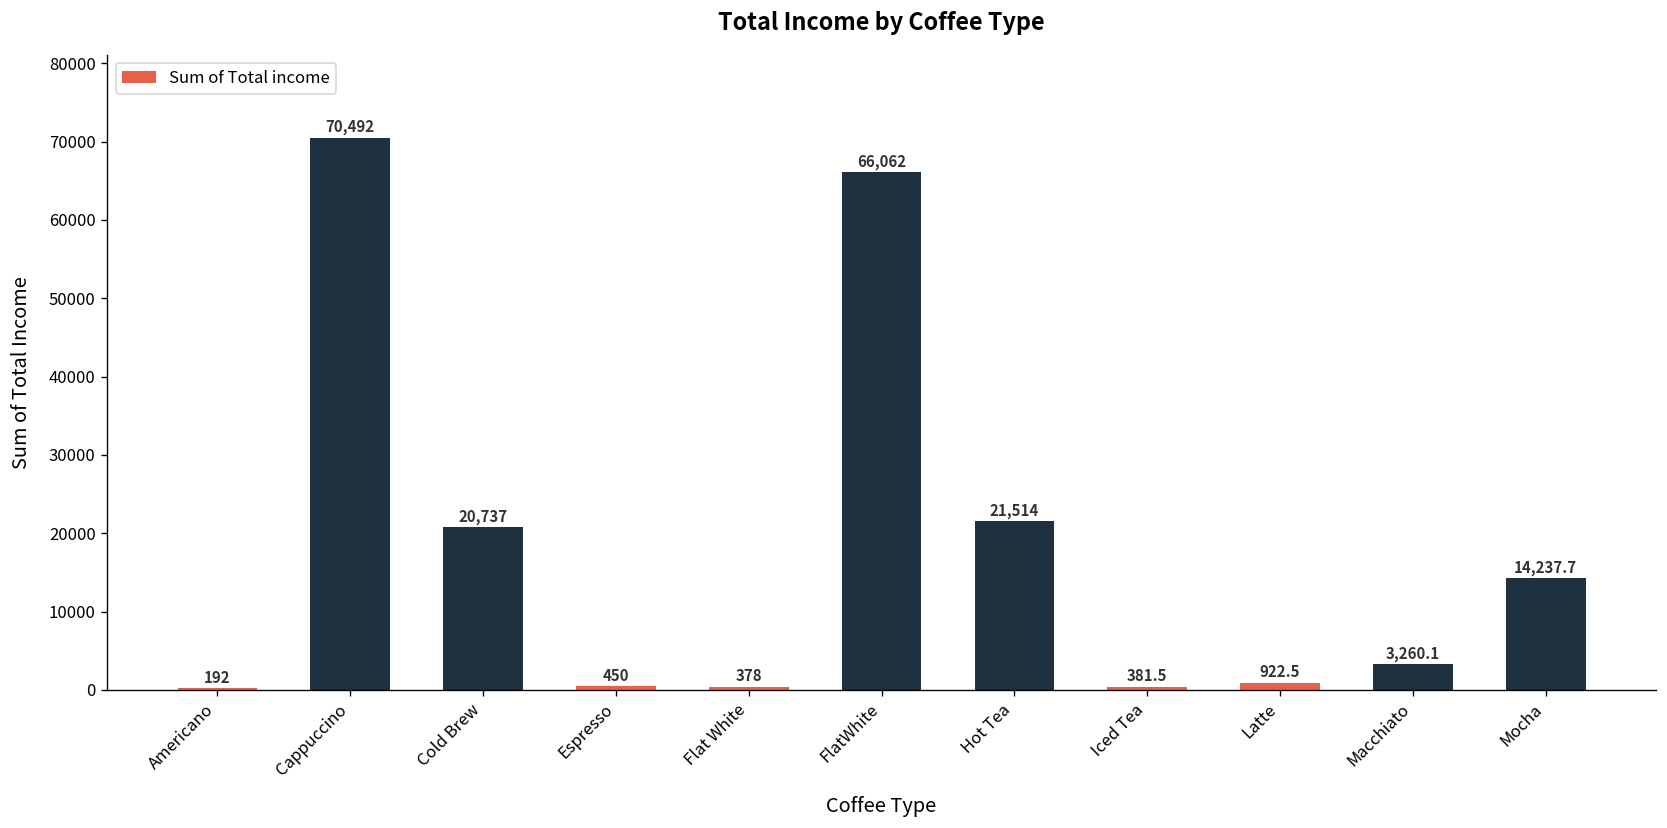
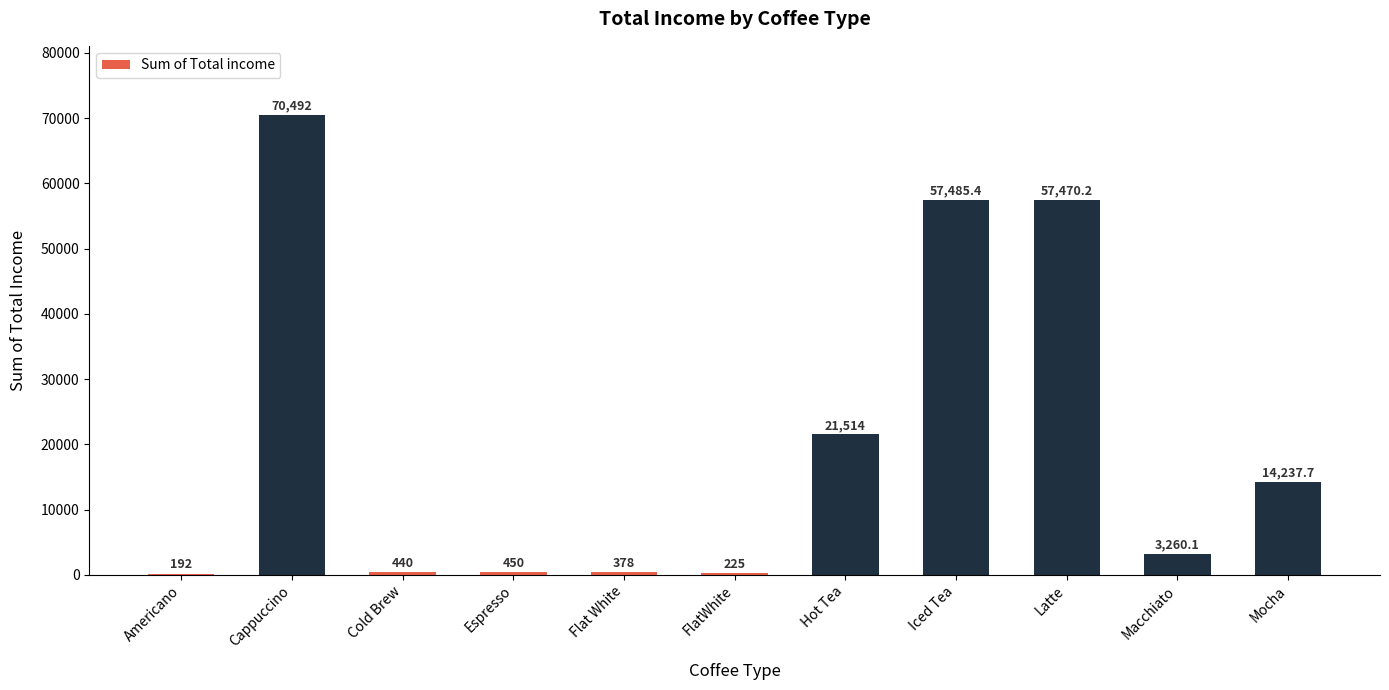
Cold Brew: 20,737 -> 440
FlatWhite: 66,062 -> 225
Iced Tea: 381.5 -> 57,485.4
Latte: 922.5 -> 57,470.2
